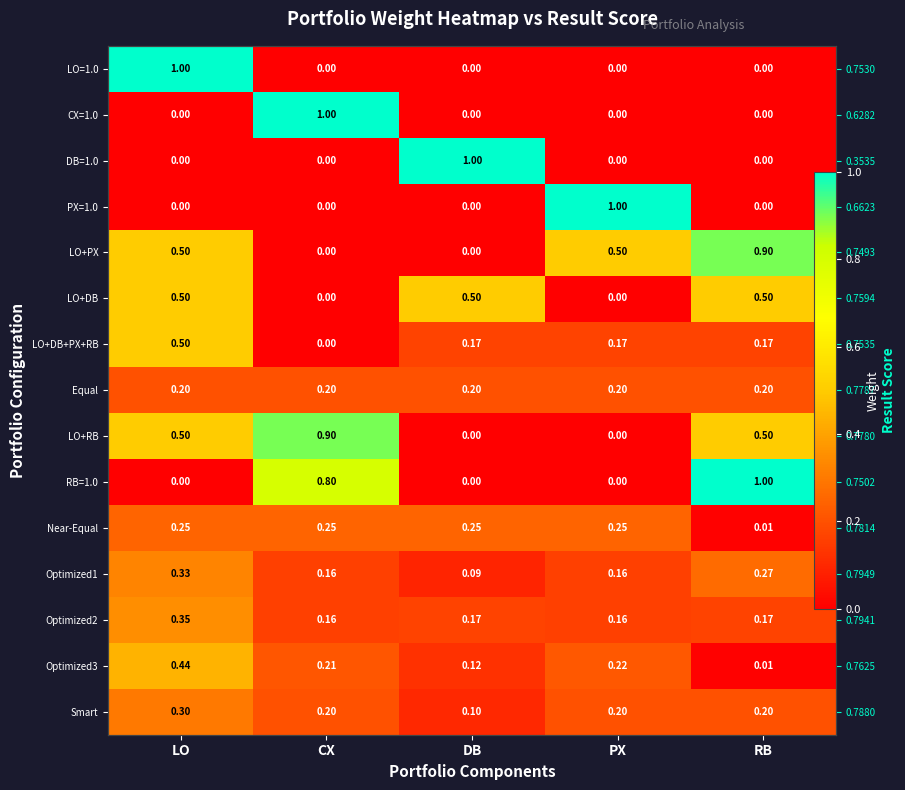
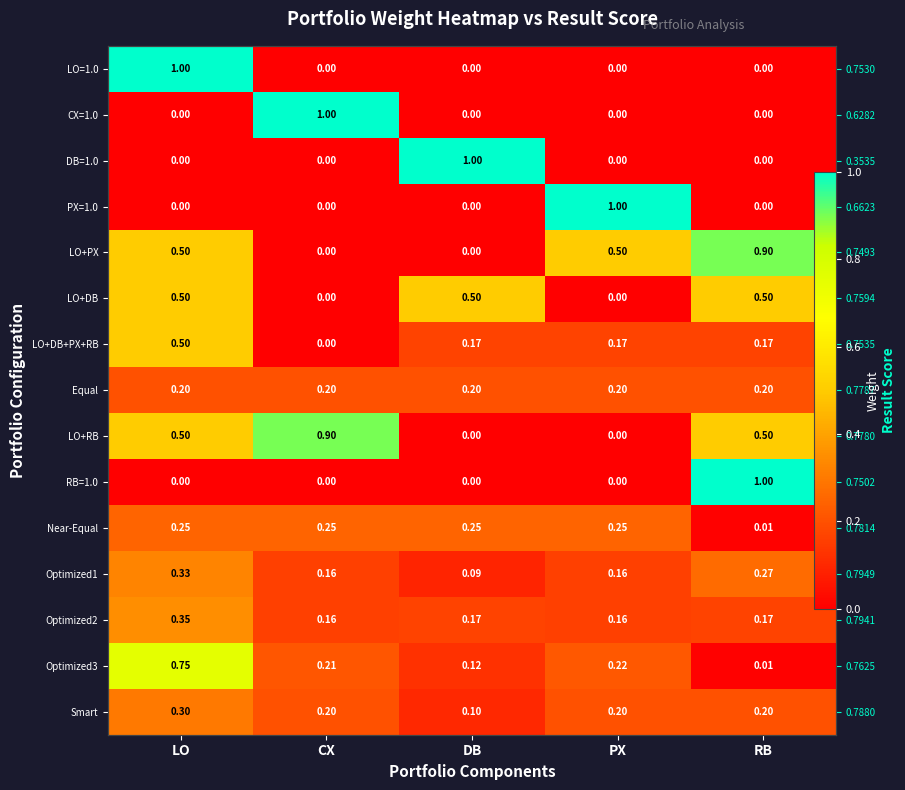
RB=1.0, CX: 0.80 -> 0.00
Optimized3, LO: 0.44 -> 0.75
